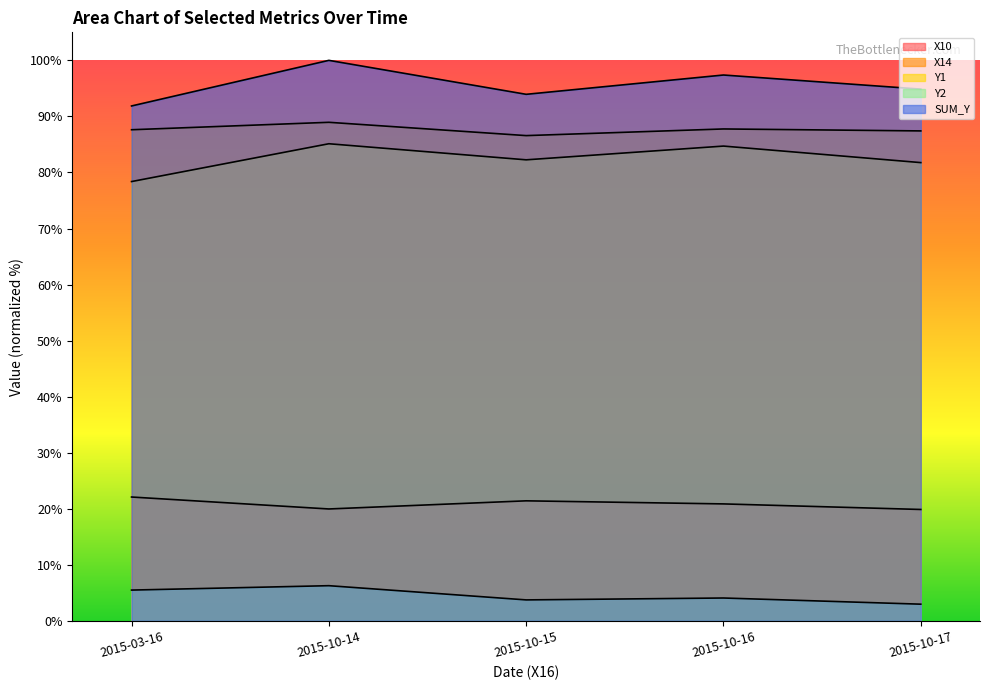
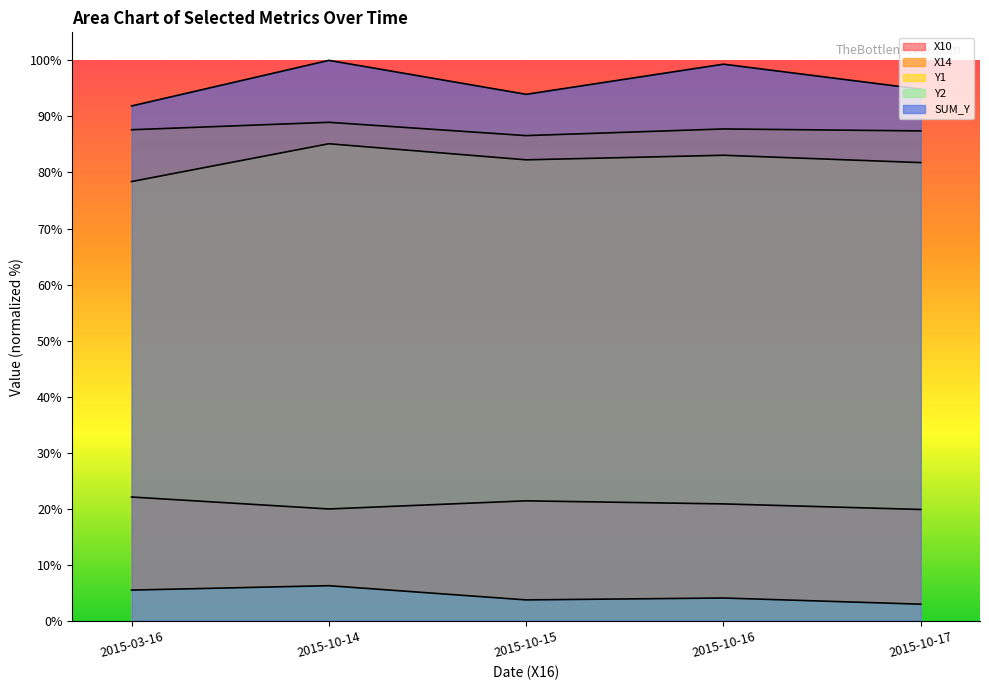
Y1, 2015-10-16: 85% -> 83%
SUM_Y, 2015-10-16: 97% -> 99%
